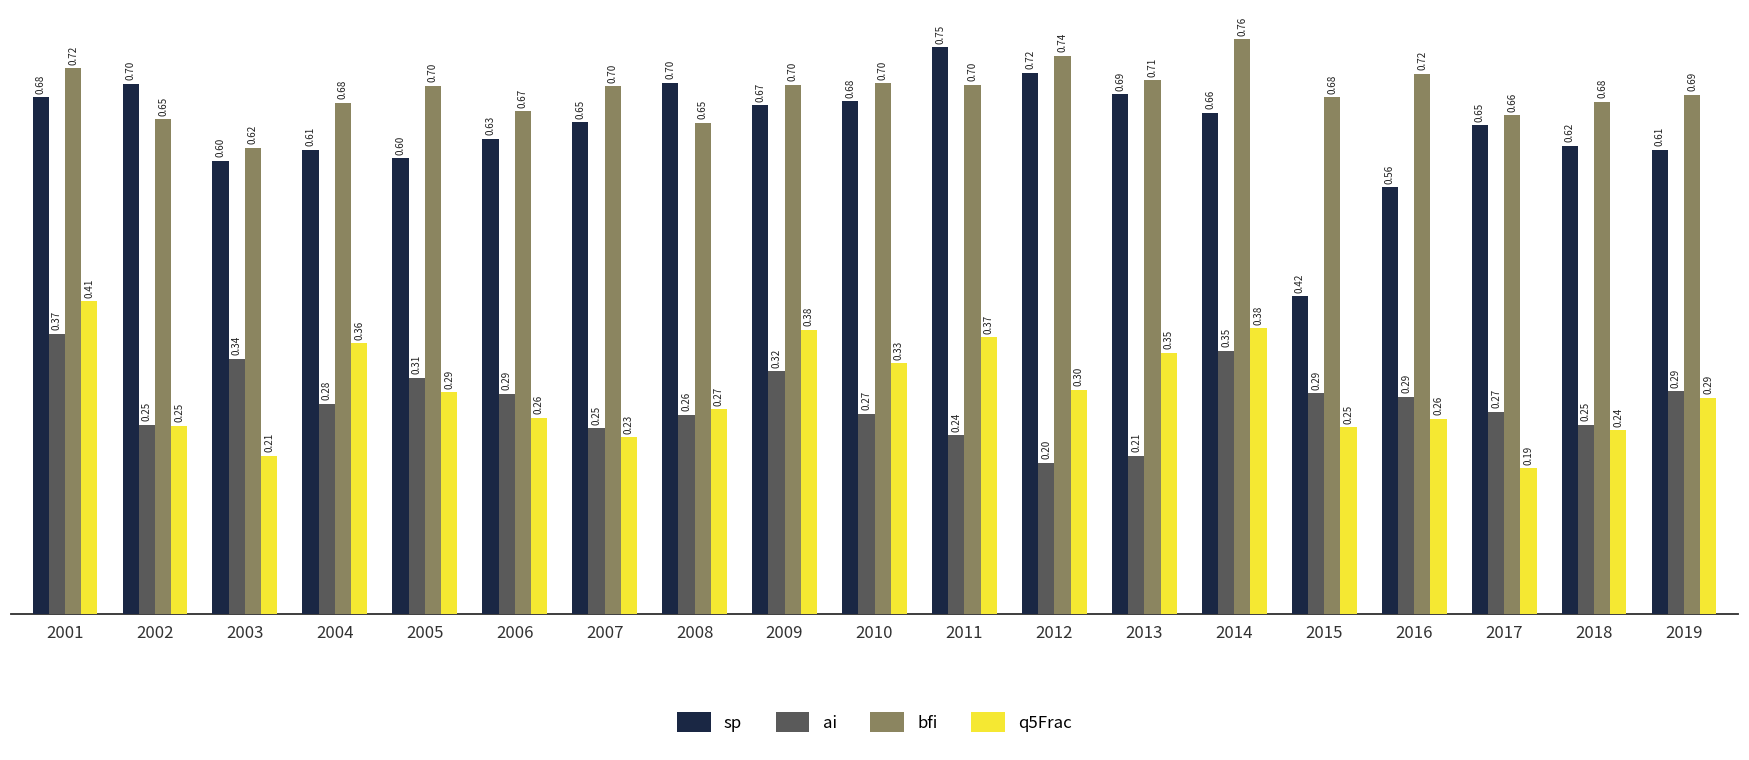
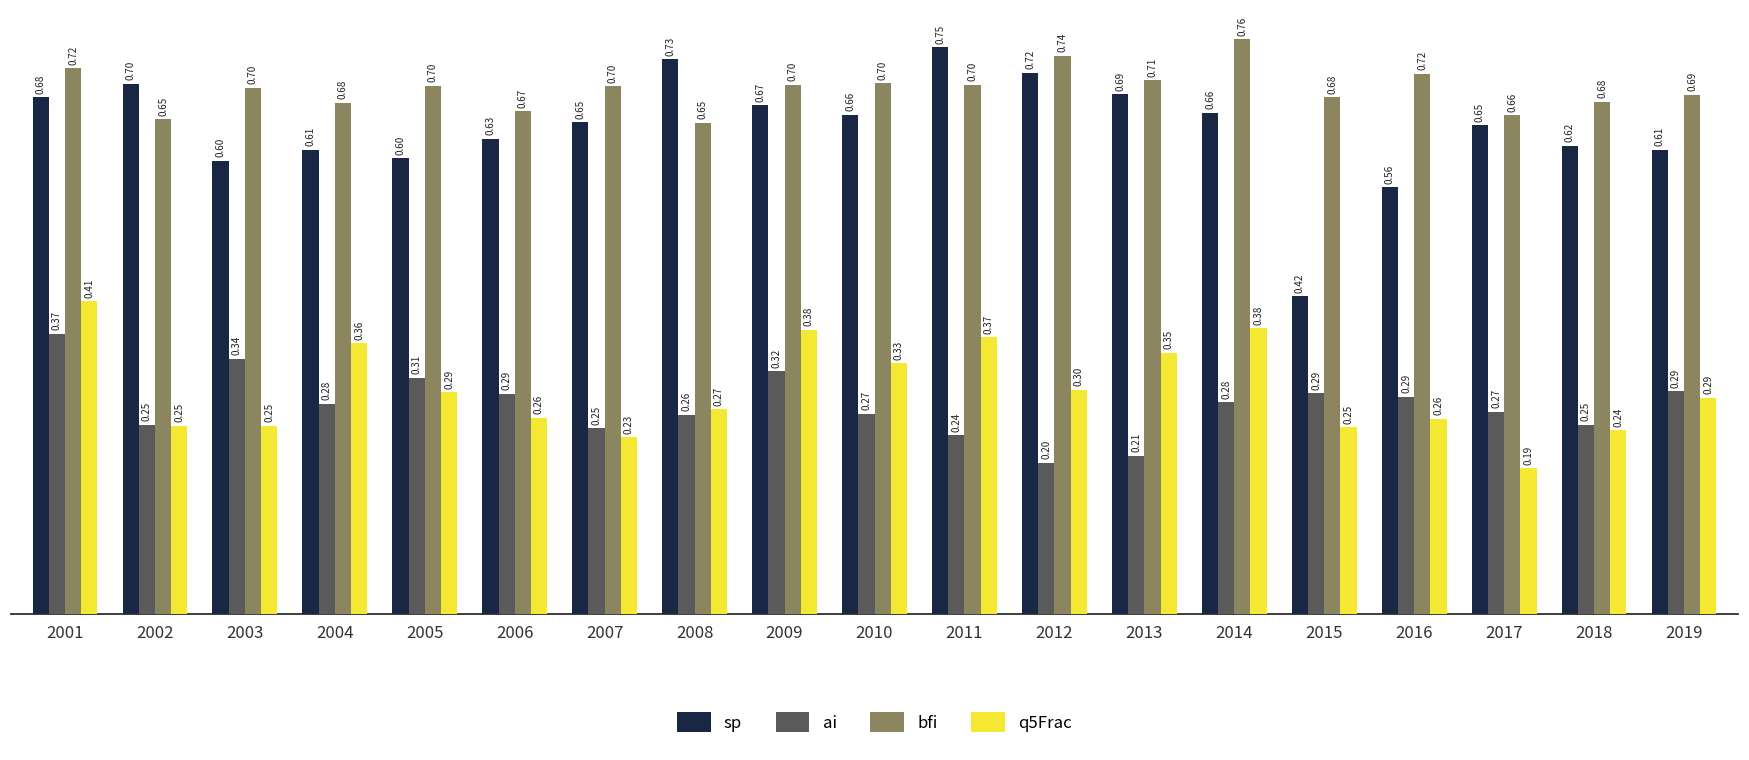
bfi, 2003: 0.62 -> 0.70
q5Frac, 2003: 0.21 -> 0.25
sp, 2008: 0.70 -> 0.73
sp, 2010: 0.68 -> 0.66
ai, 2014: 0.35 -> 0.28
